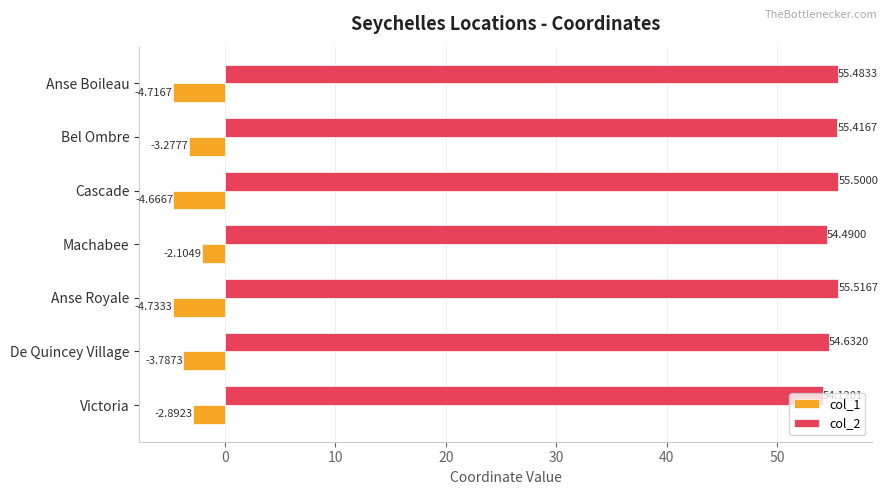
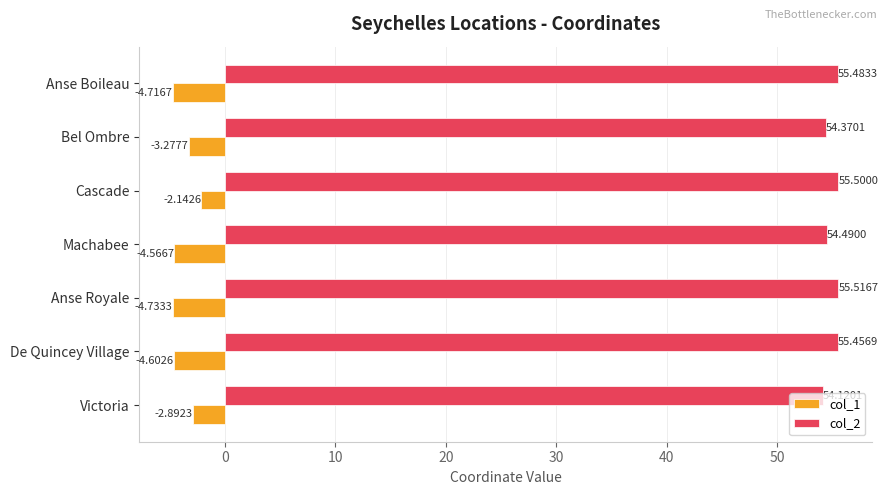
col_2, Bel Ombre: 55.4167 -> 54.3701
col_1, Cascade: -4.6667 -> -2.1426
col_1, Machabee: -2.1049 -> -4.5667
col_2, De Quincey Village: 54.6320 -> 55.4569
col_1, De Quincey Village: -3.7873 -> -4.6026
